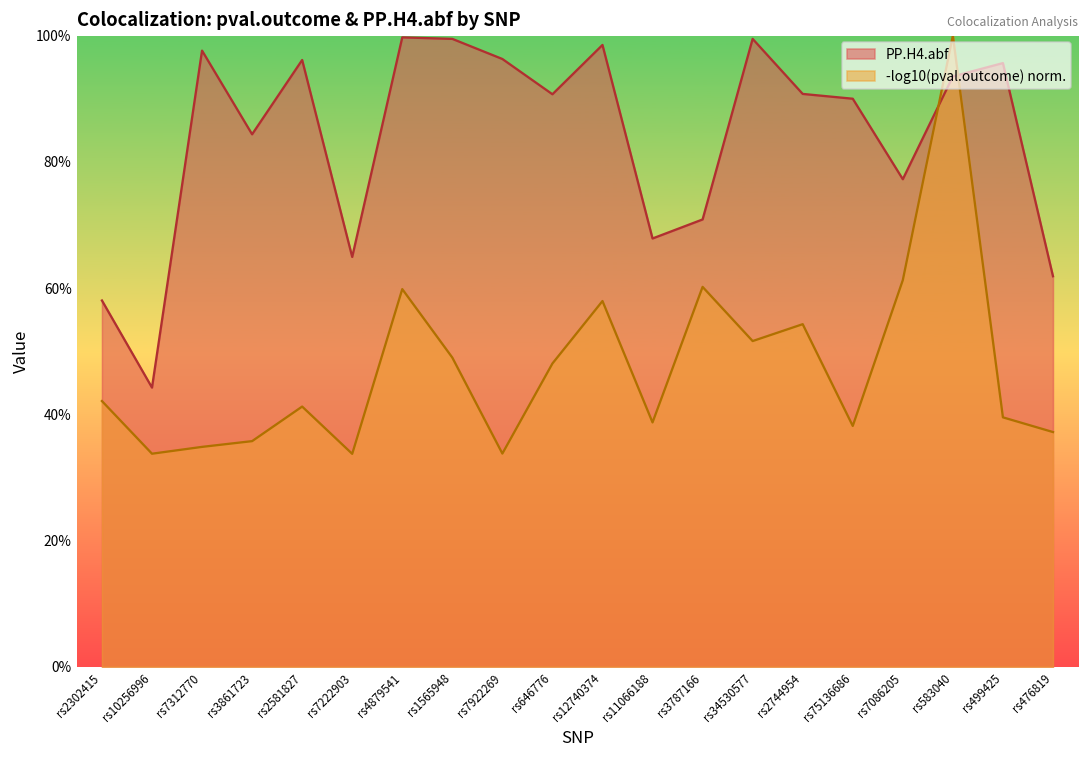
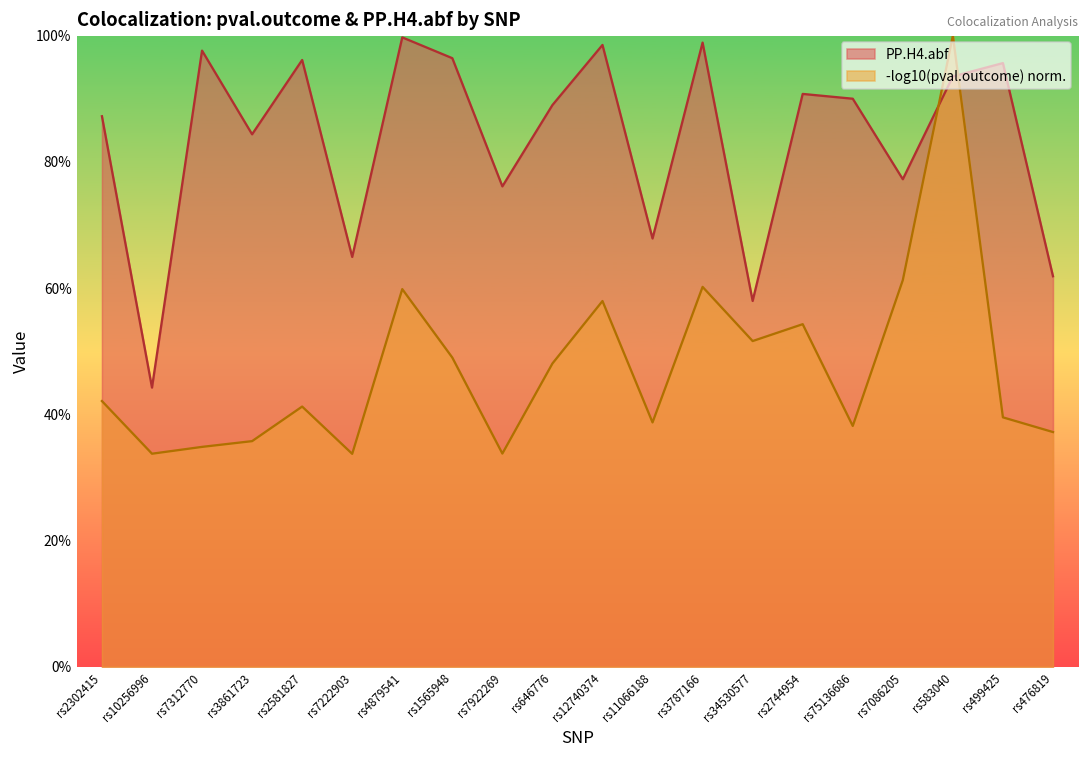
PP.H4.abf, rs2302415: 58% -> 87%
PP.H4.abf, rs1565948: 99% -> 96%
PP.H4.abf, rs7922269: 96% -> 76%
PP.H4.abf, rs646776: 91% -> 89%
PP.H4.abf, rs3787166: 71% -> 99%
PP.H4.abf, rs34530577: 99% -> 58%
